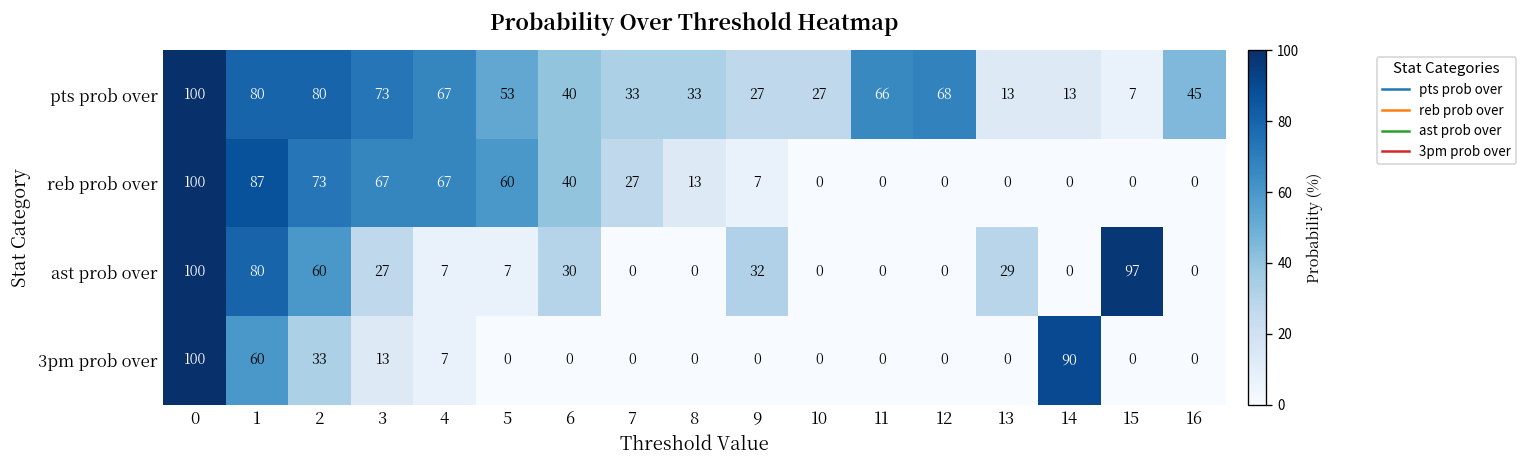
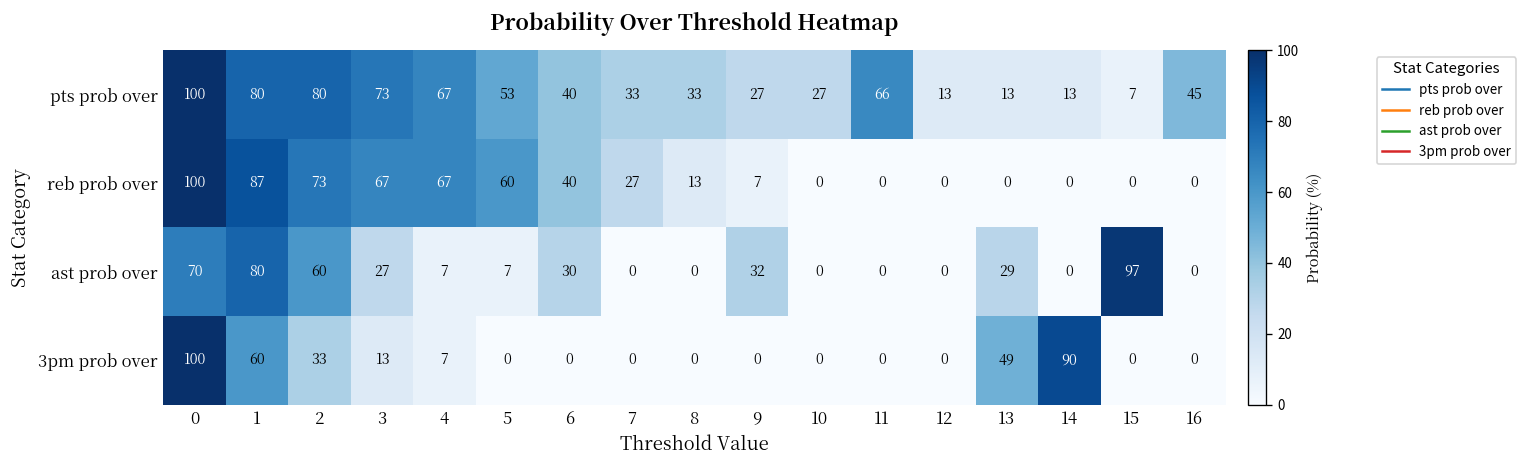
pts prob over, 12: 68 -> 13
ast prob over, 0: 100 -> 70
3pm prob over, 13: 0 -> 49
